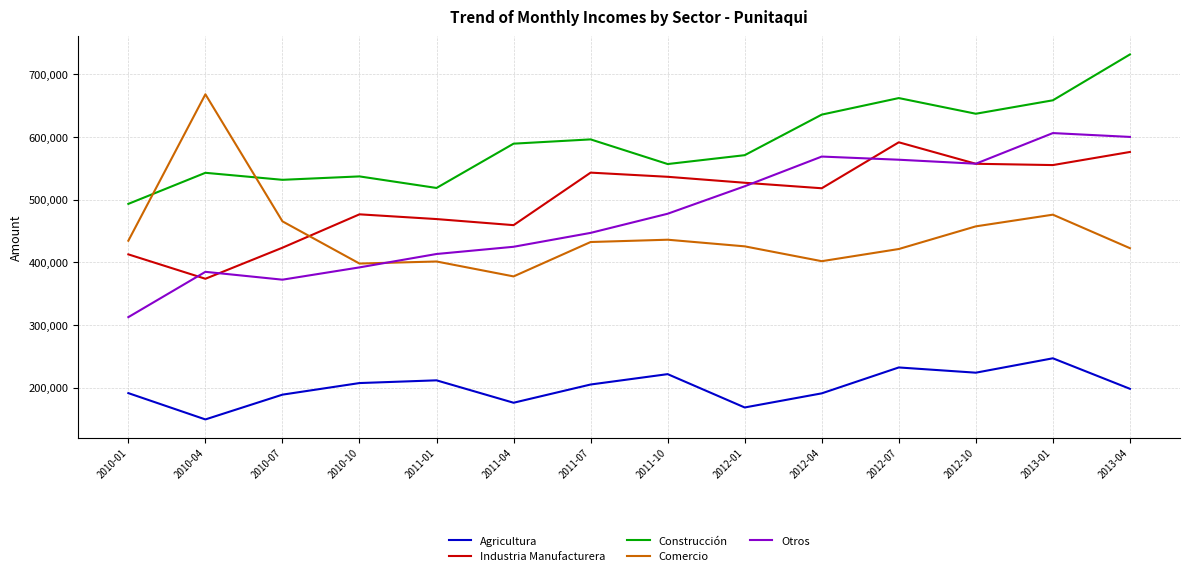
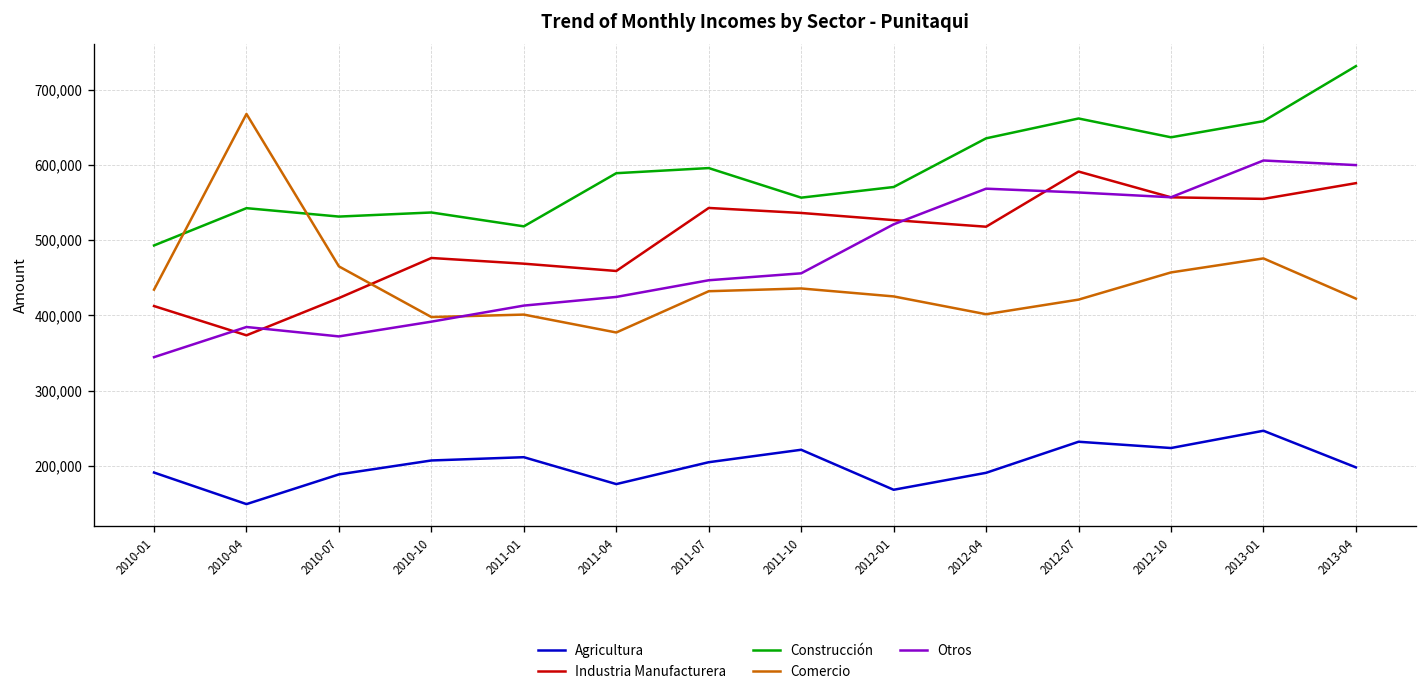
Otros, 2010-01: 310,000 -> 340,000
Otros, 2011-10: 480,000 -> 460,000
